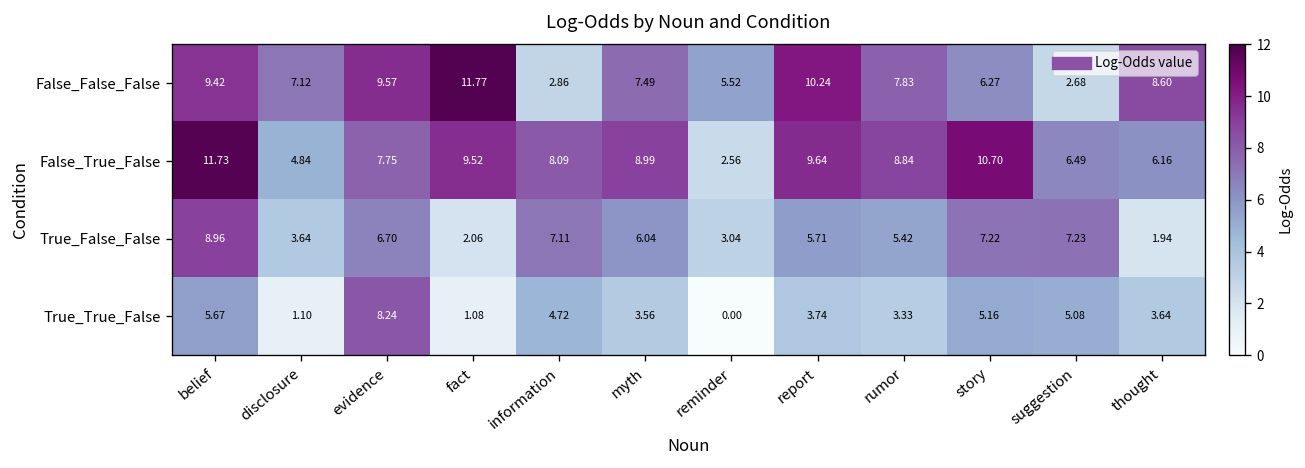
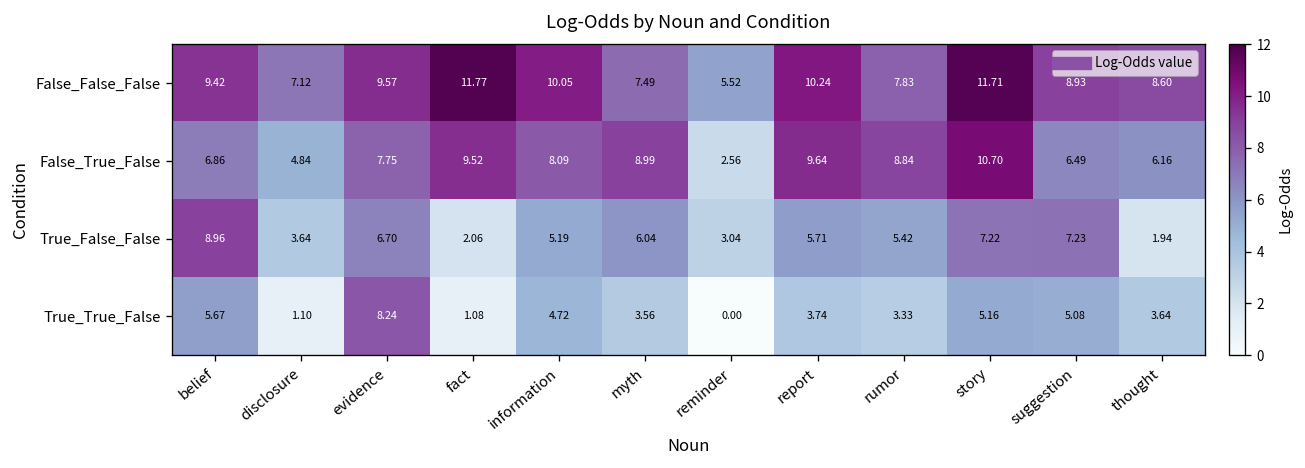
False_False_False, information: 2.86 -> 10.05
False_False_False, story: 6.27 -> 11.71
False_False_False, suggestion: 2.68 -> 8.93
False_True_False, belief: 11.73 -> 6.86
True_False_False, information: 7.11 -> 5.19
